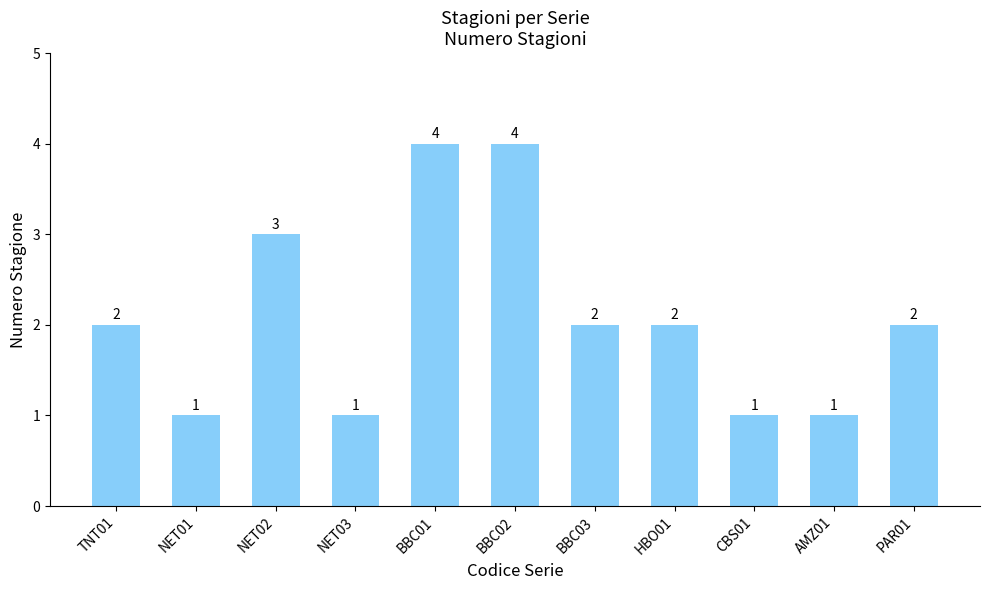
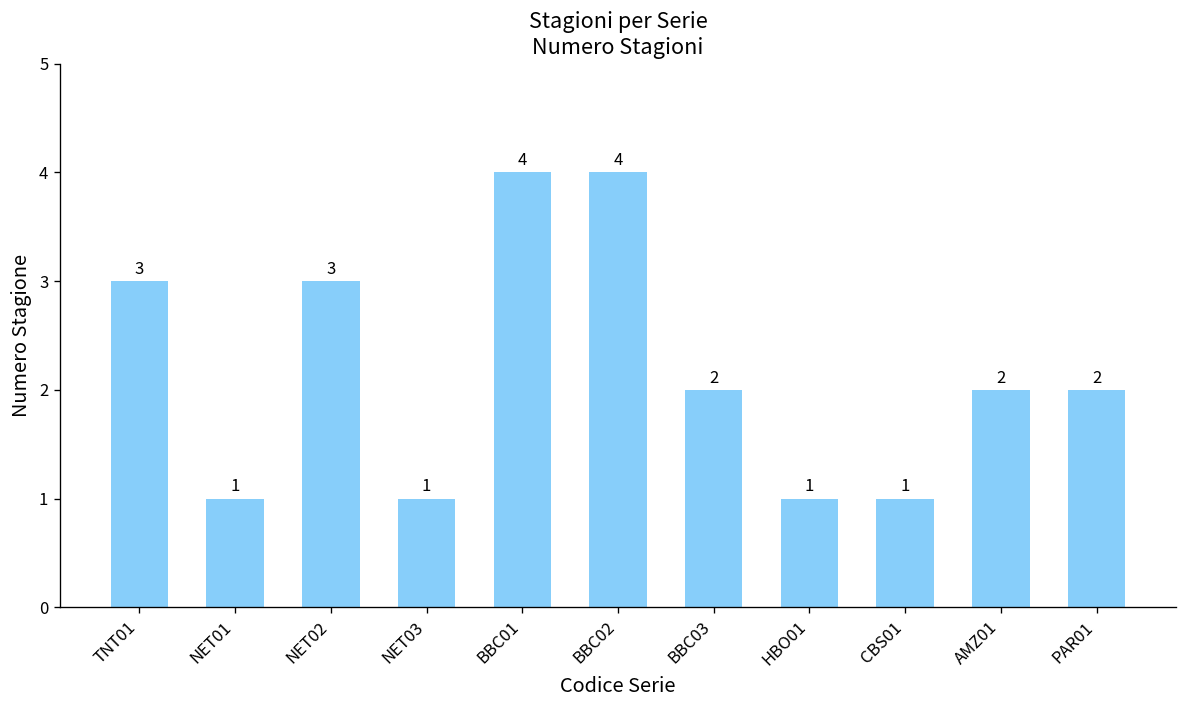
TNT01: 2 -> 3
HBO01: 2 -> 1
AMZ01: 1 -> 2
